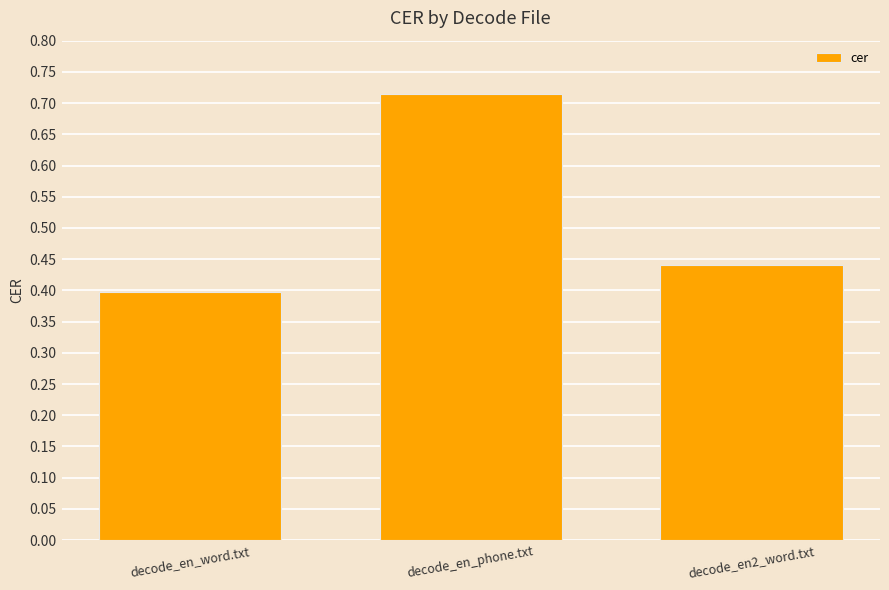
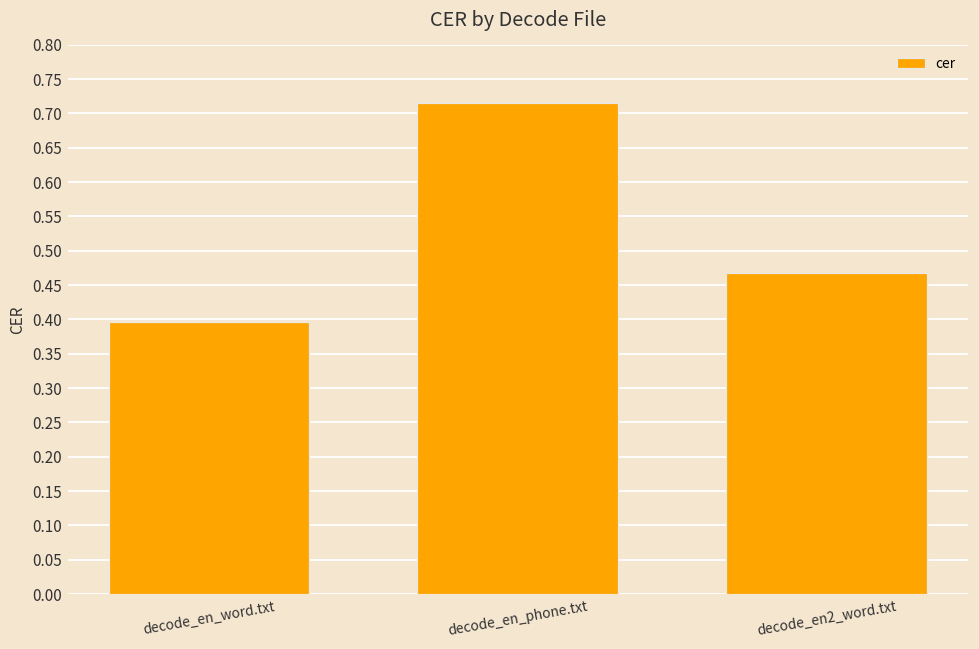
decode_en2_word.txt: 0.44 -> 0.47
